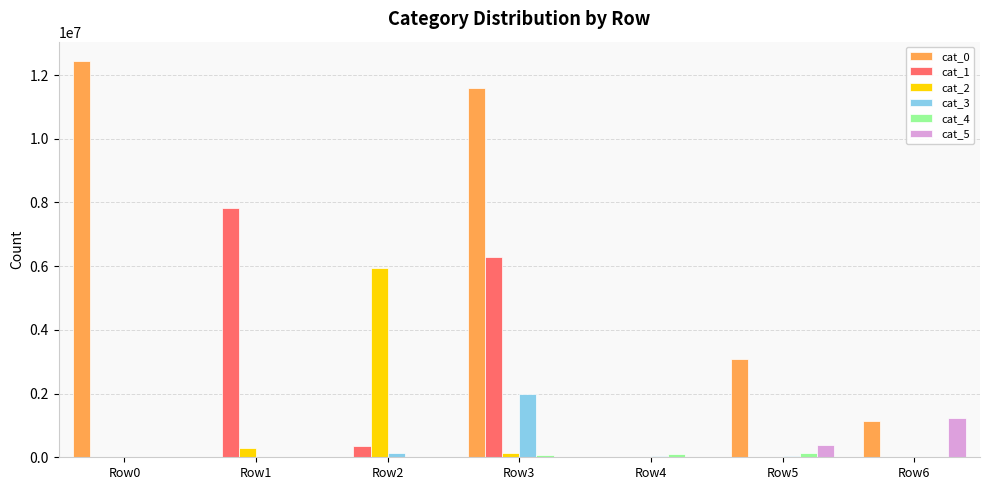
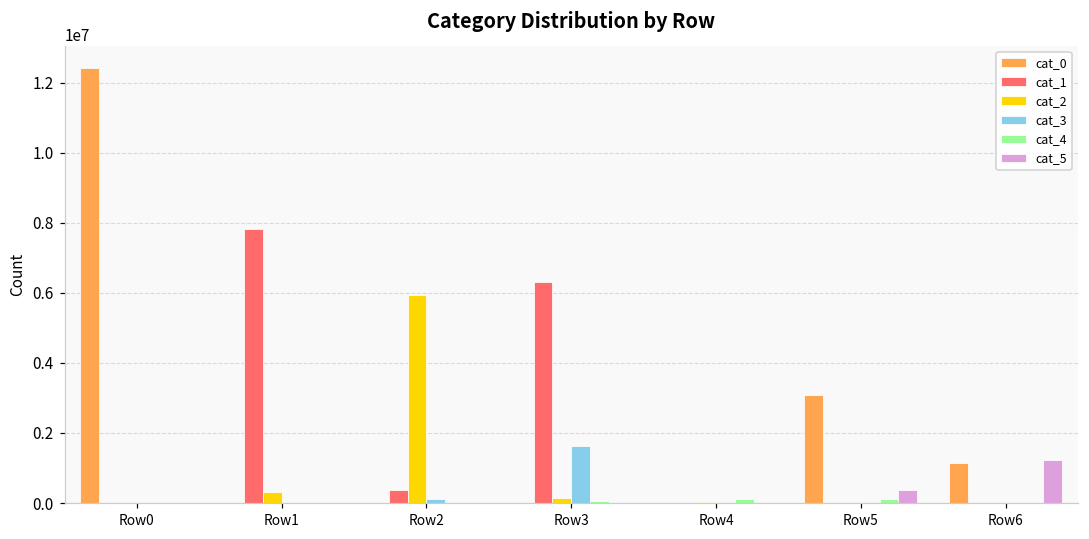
cat_0, Row3: 11600000 -> 0
cat_3, Row3: 2000000 -> 1600000
